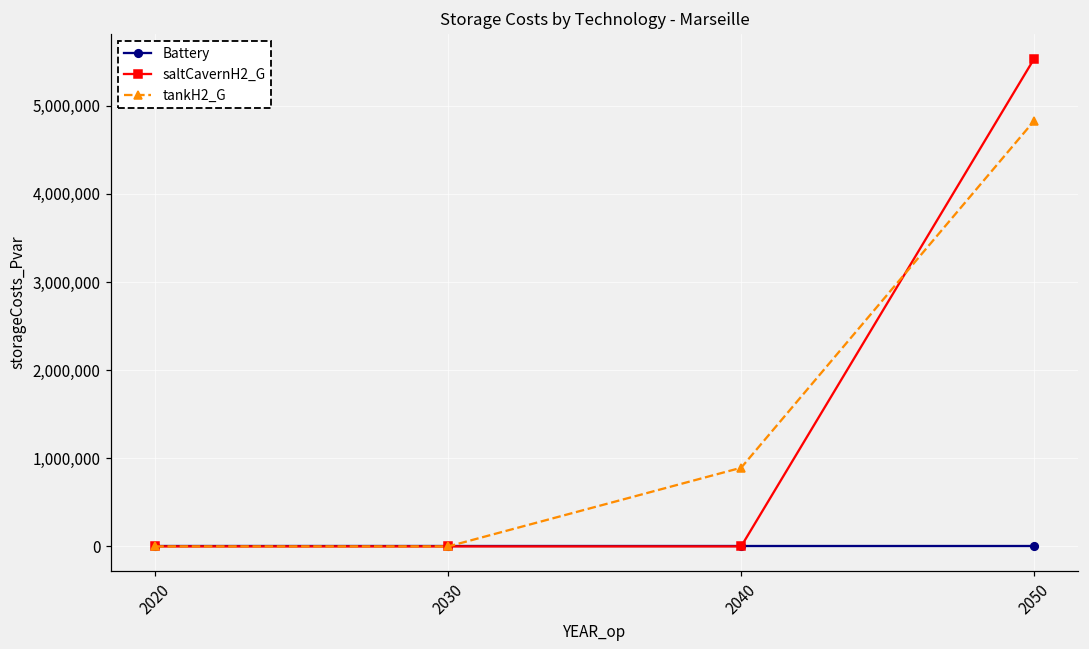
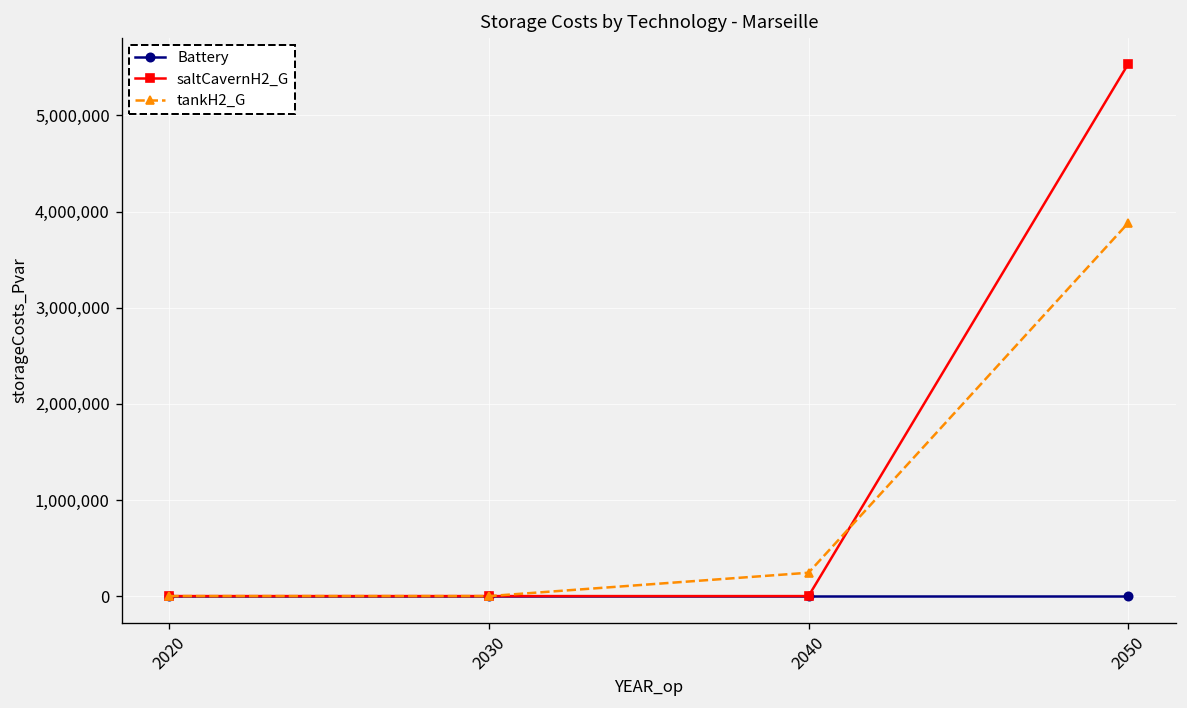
tankH2_G, 2040: 900,000 -> 200,000
tankH2_G, 2050: 4,800,000 -> 3,900,000
